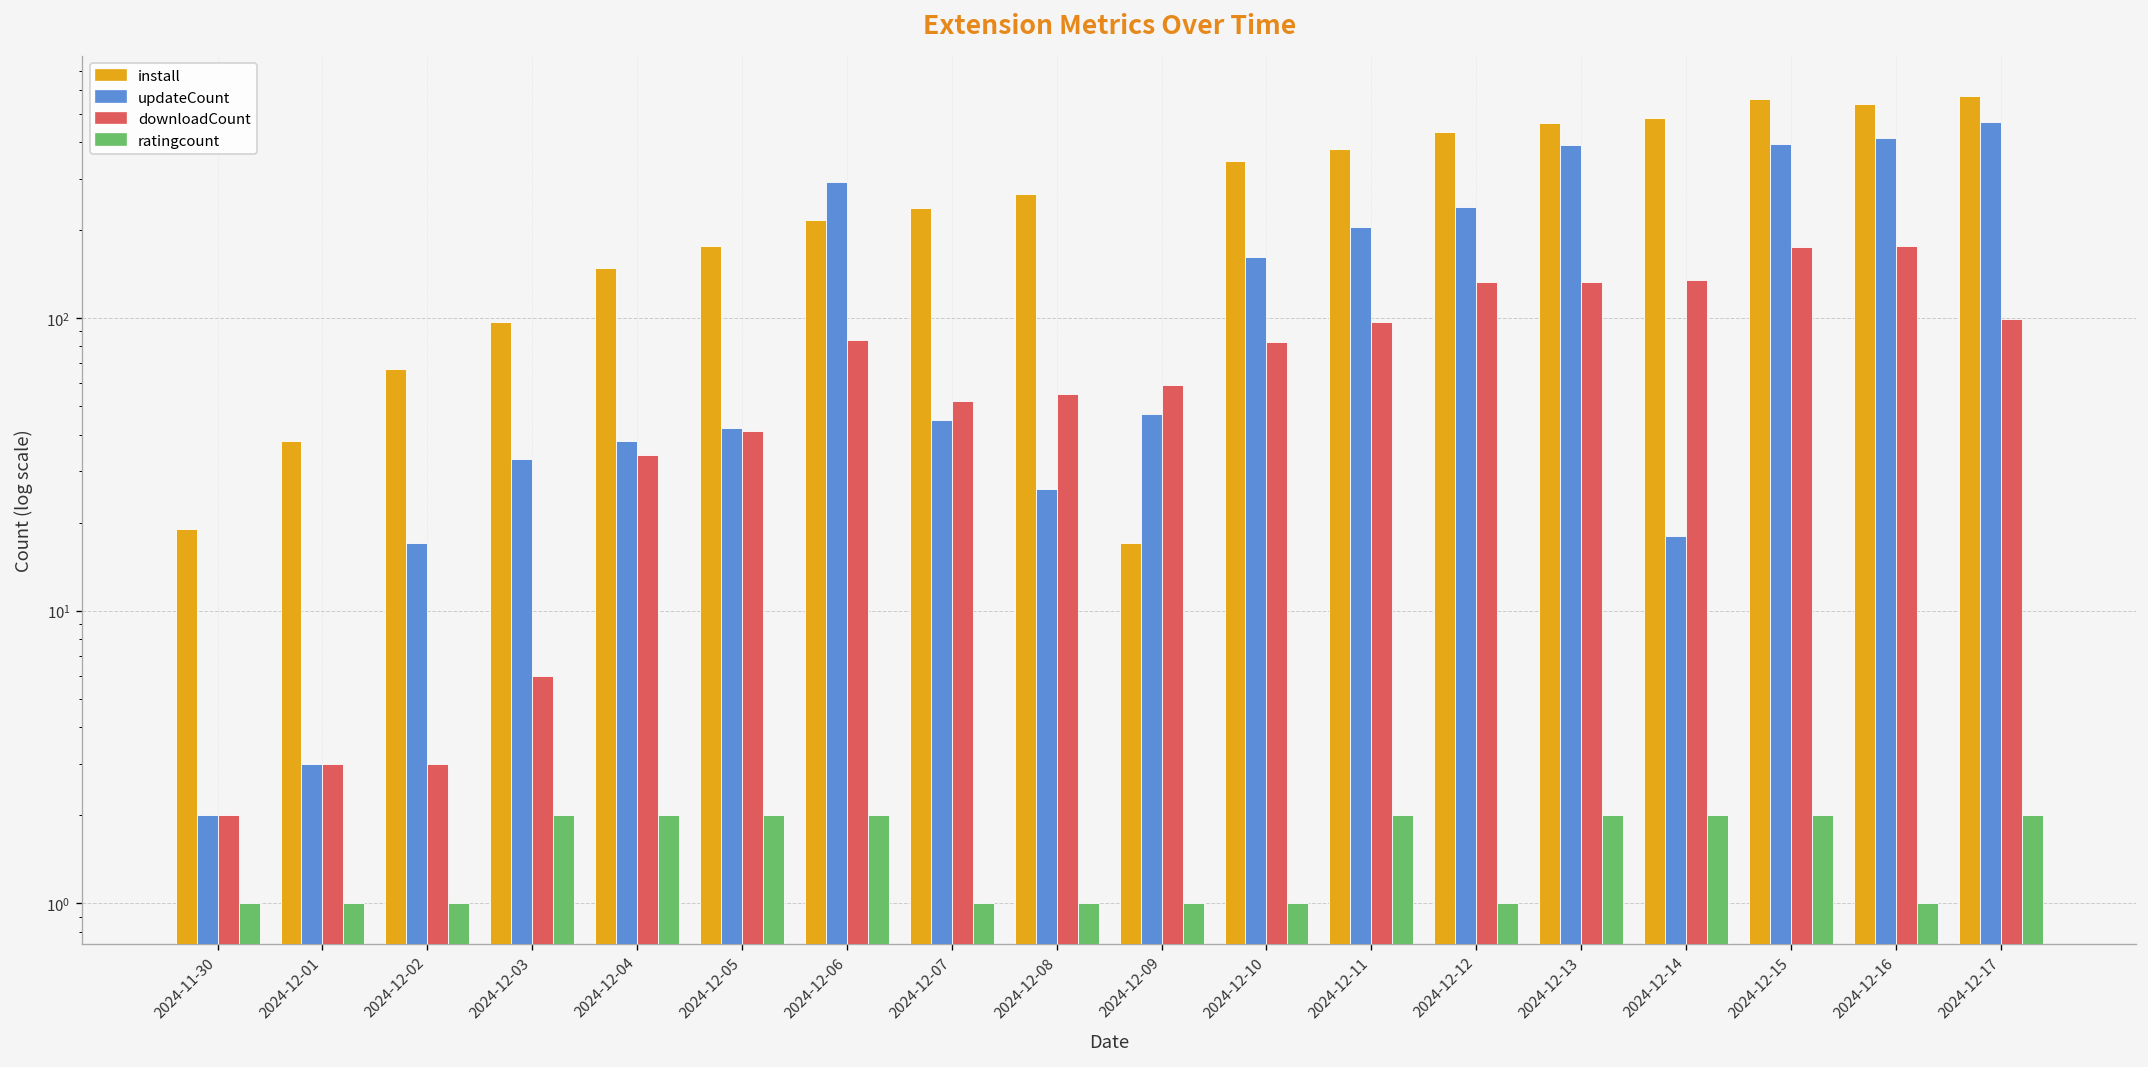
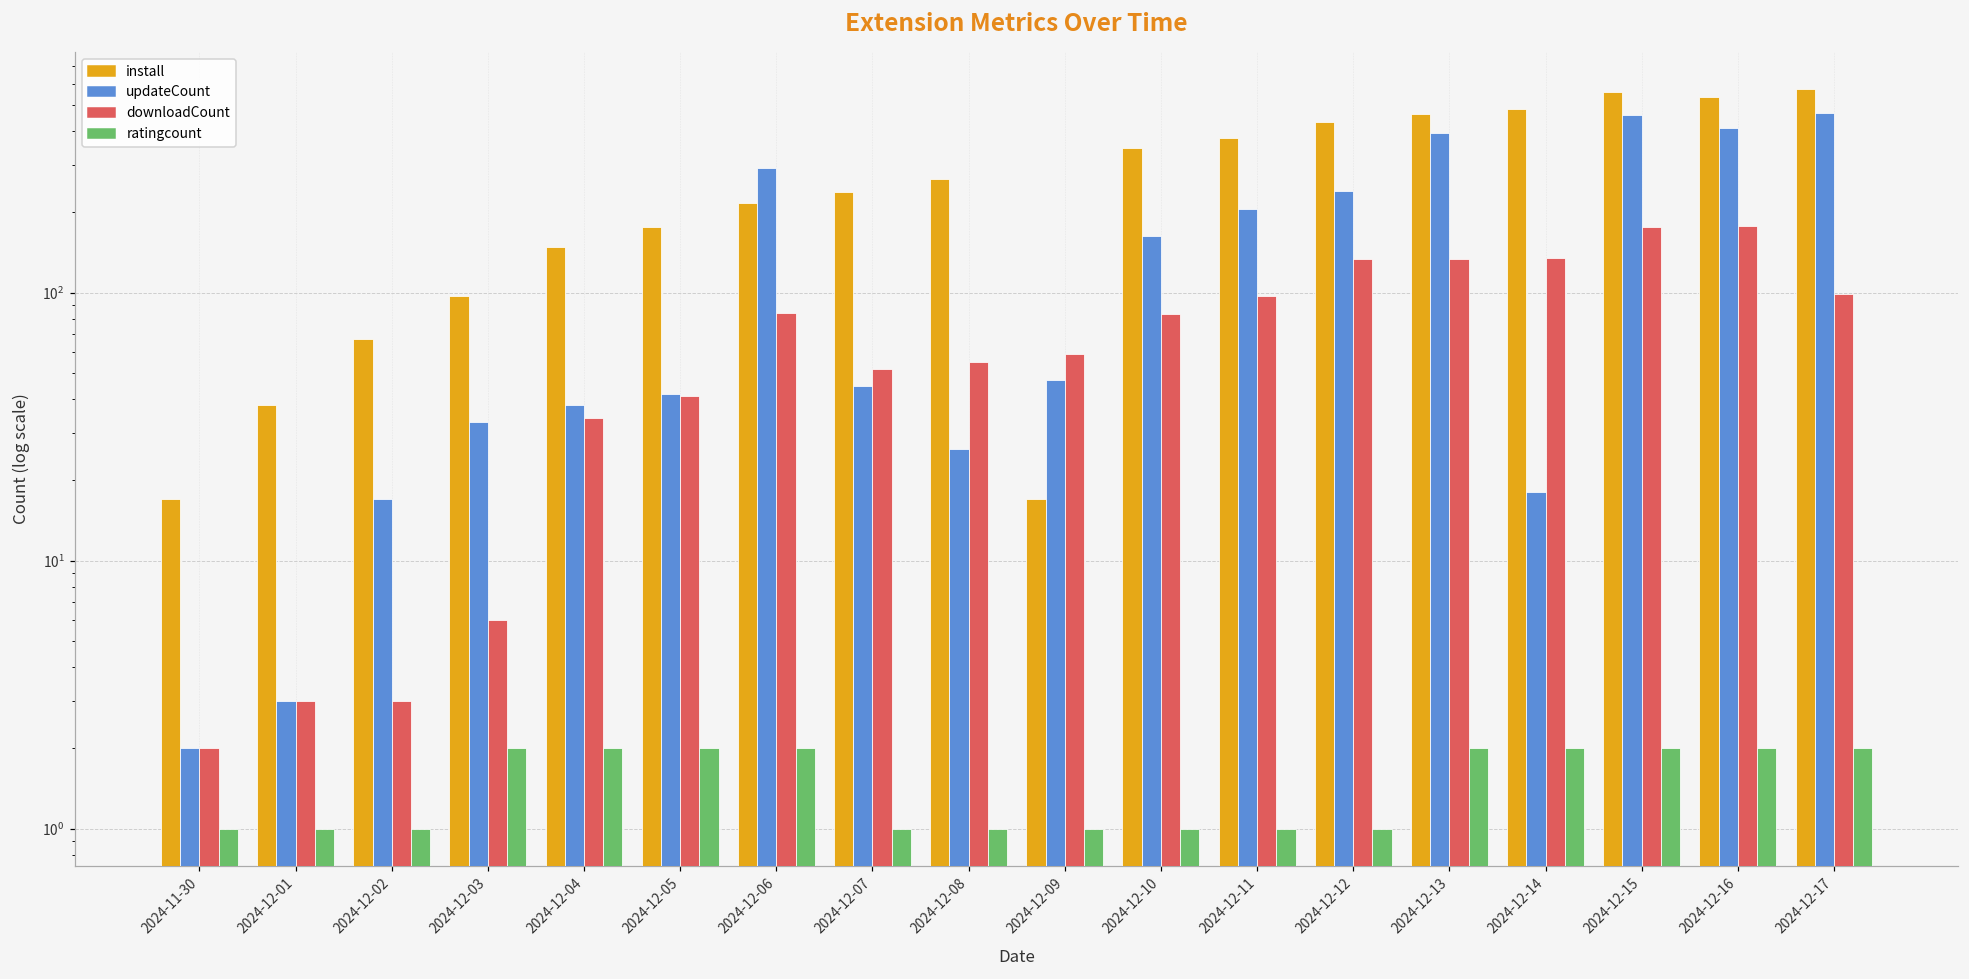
install, 2024-11-30: 19 -> 17
ratingcount, 2024-12-11: 2 -> 1
updateCount, 2024-12-15: 390 -> 460
ratingcount, 2024-12-16: 1 -> 2
